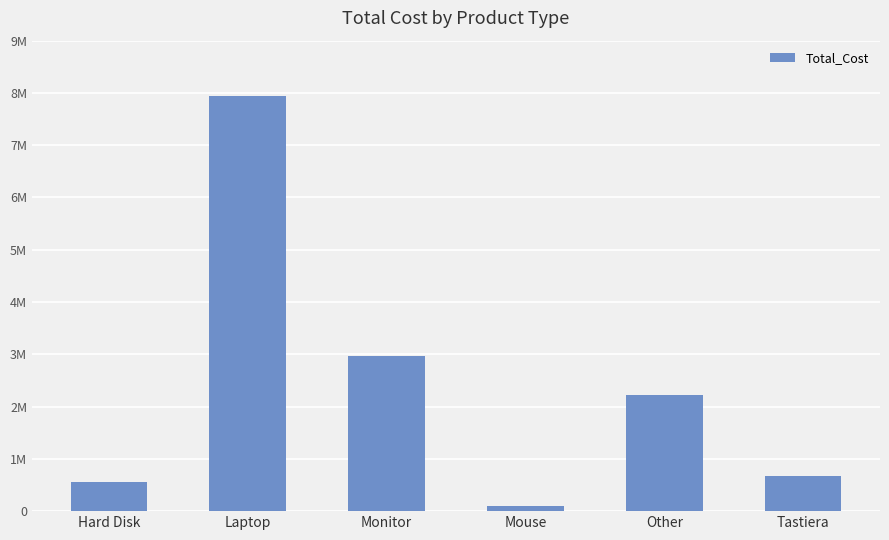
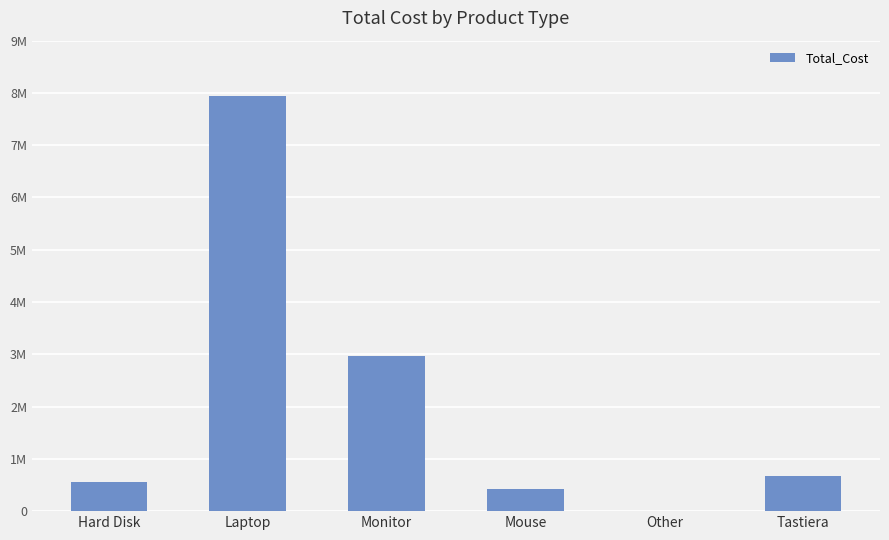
Mouse: 100000 -> 400000
Other: 2200000 -> 0
